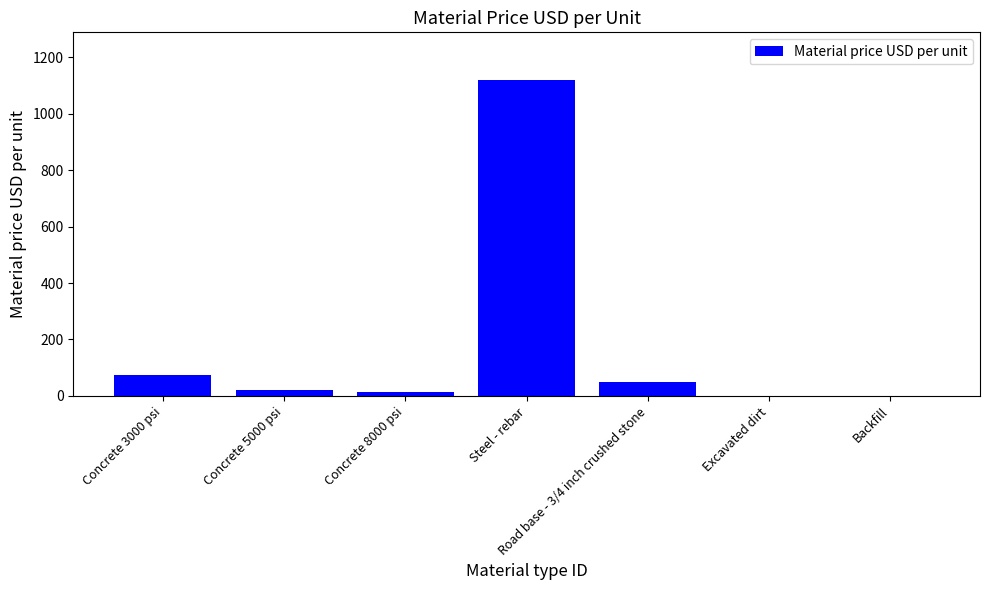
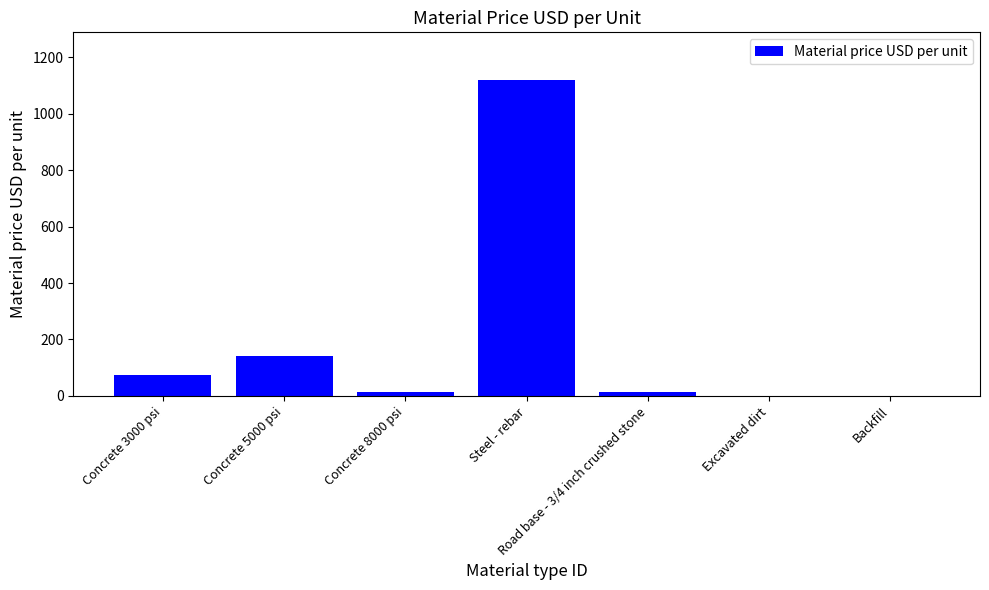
Concrete 5000 psi: 20 -> 140
Road base - 3/4 inch crushed stone: 50 -> 20
